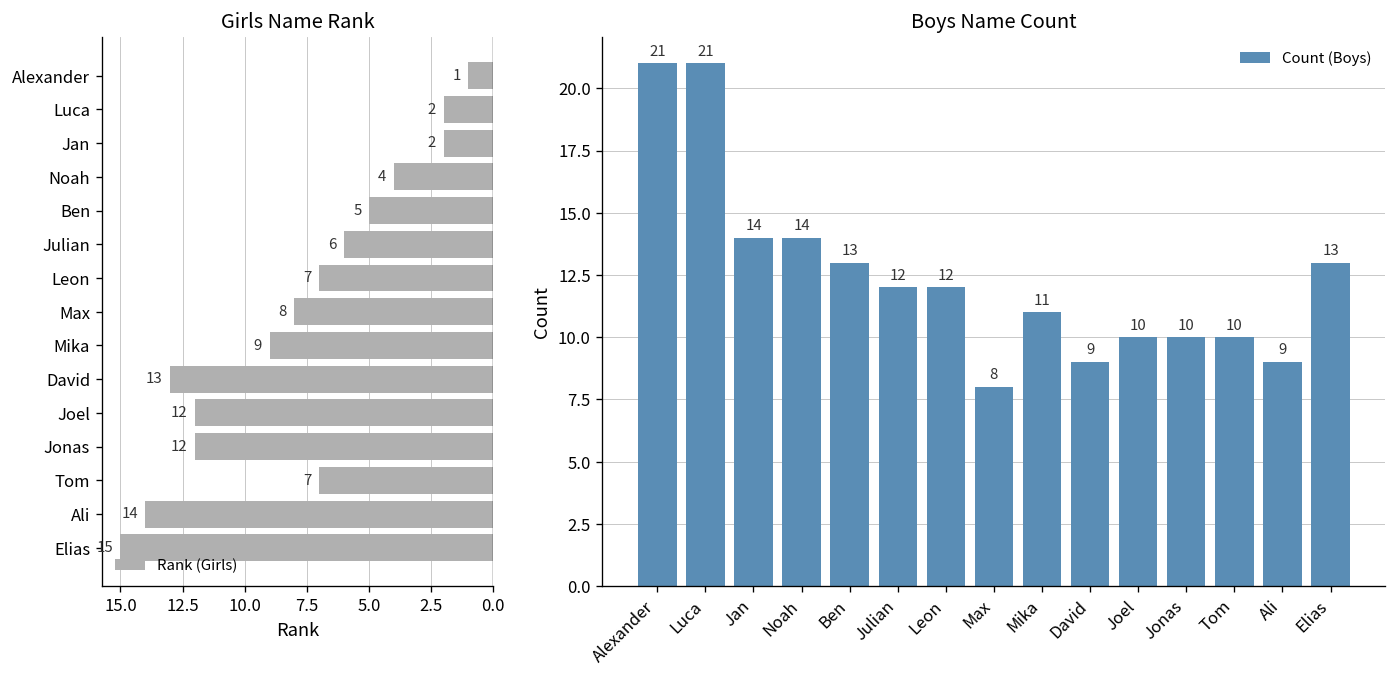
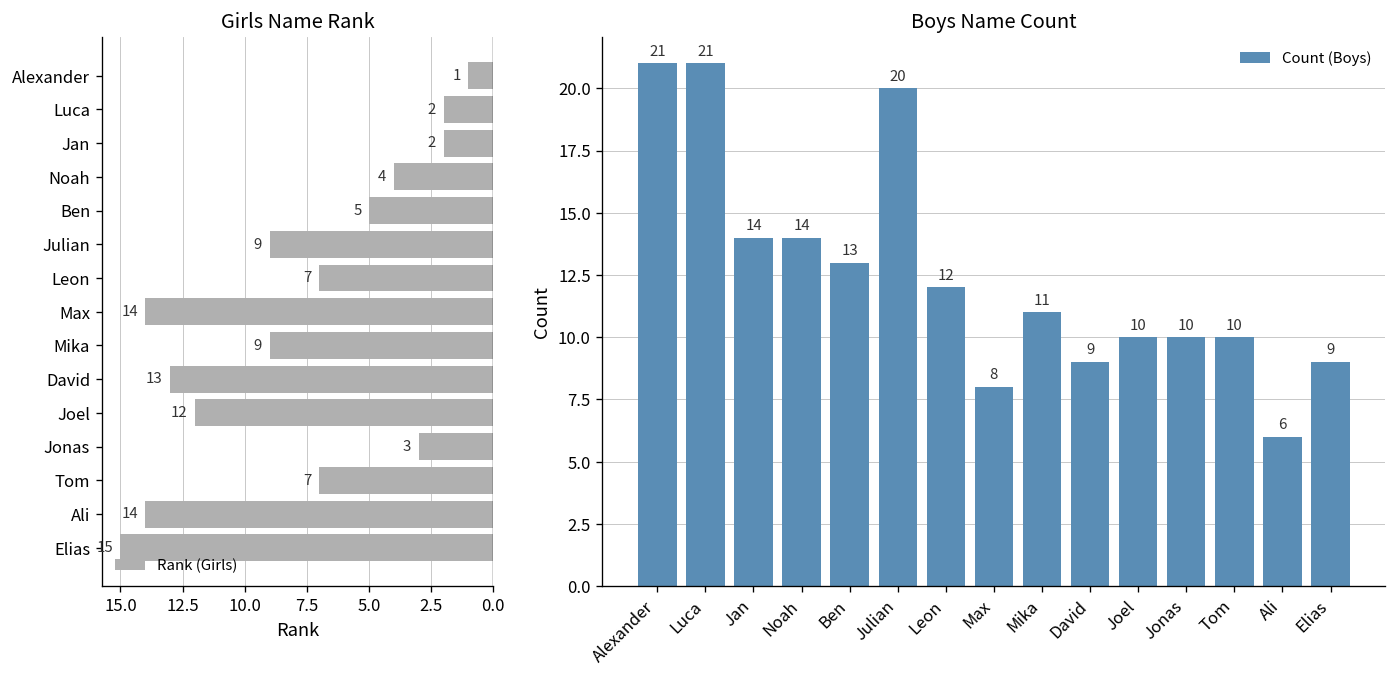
Girls Name Rank, Julian: 6 -> 9
Girls Name Rank, Max: 8 -> 14
Girls Name Rank, Jonas: 12 -> 3
Boys Name Count, Julian: 12 -> 20
Boys Name Count, Ali: 9 -> 6
Boys Name Count, Elias: 13 -> 9
